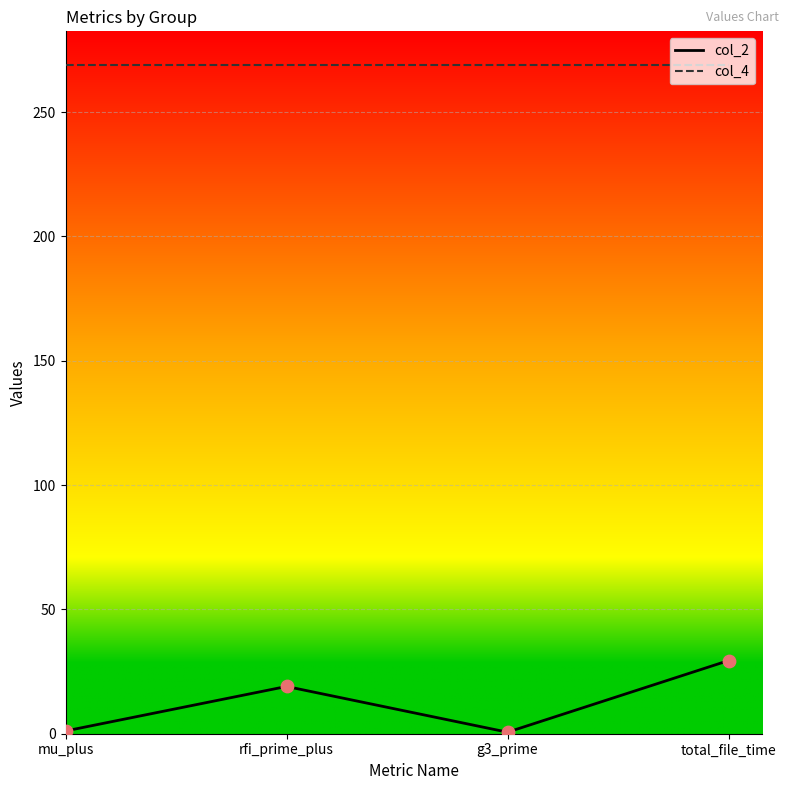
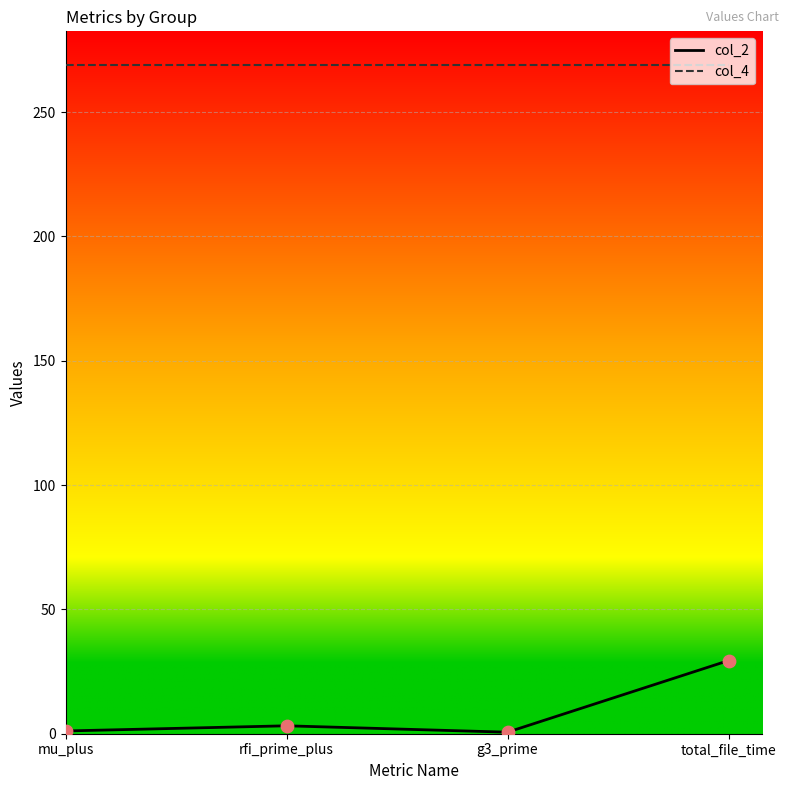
col_2, rfi_prime_plus: 19 -> 3
